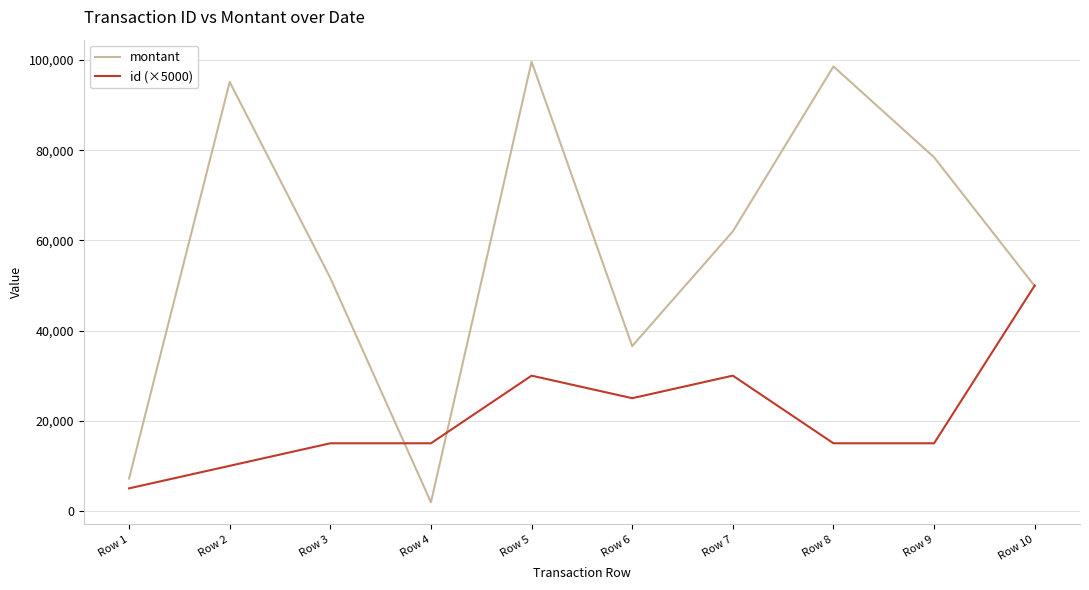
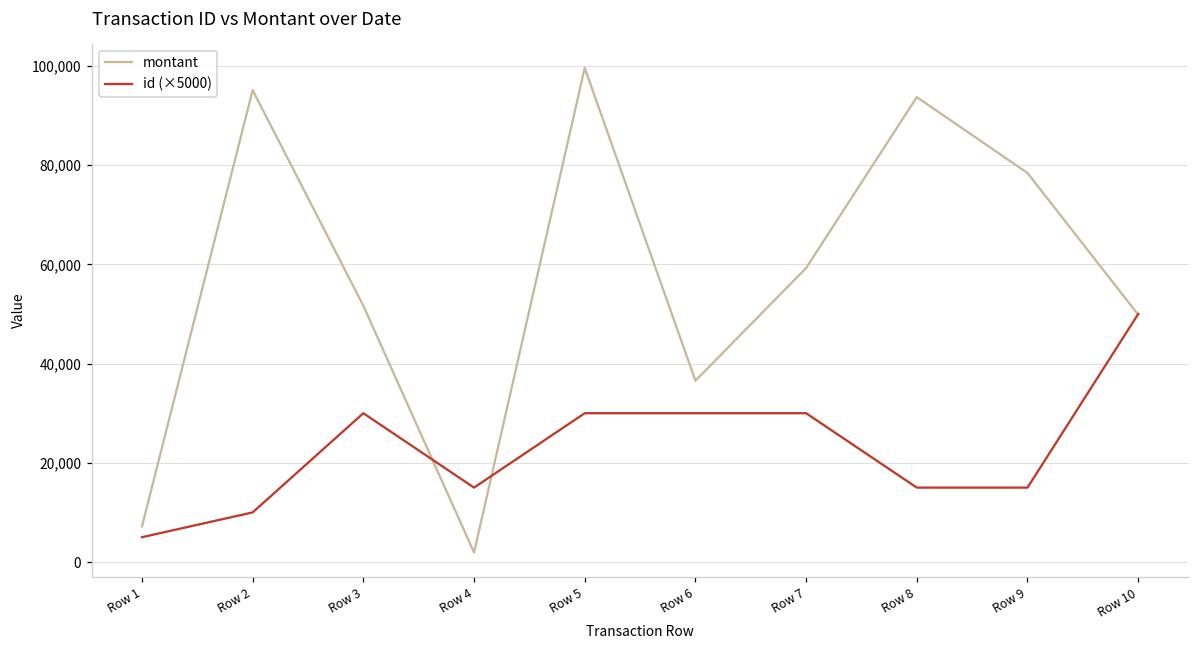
id (×5000), Row 3: 15,000 -> 30,000
id (×5000), Row 6: 25,000 -> 30,000
montant, Row 7: 62,000 -> 59,000
montant, Row 8: 99,000 -> 94,000
